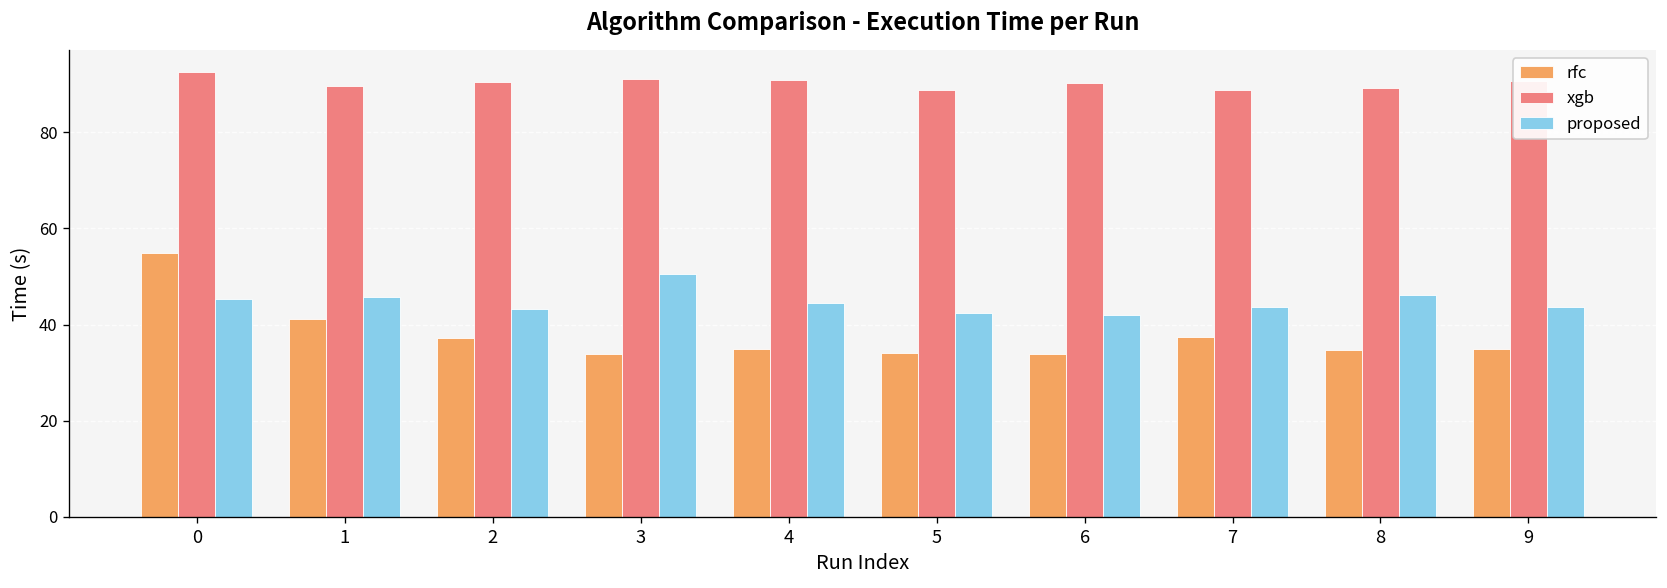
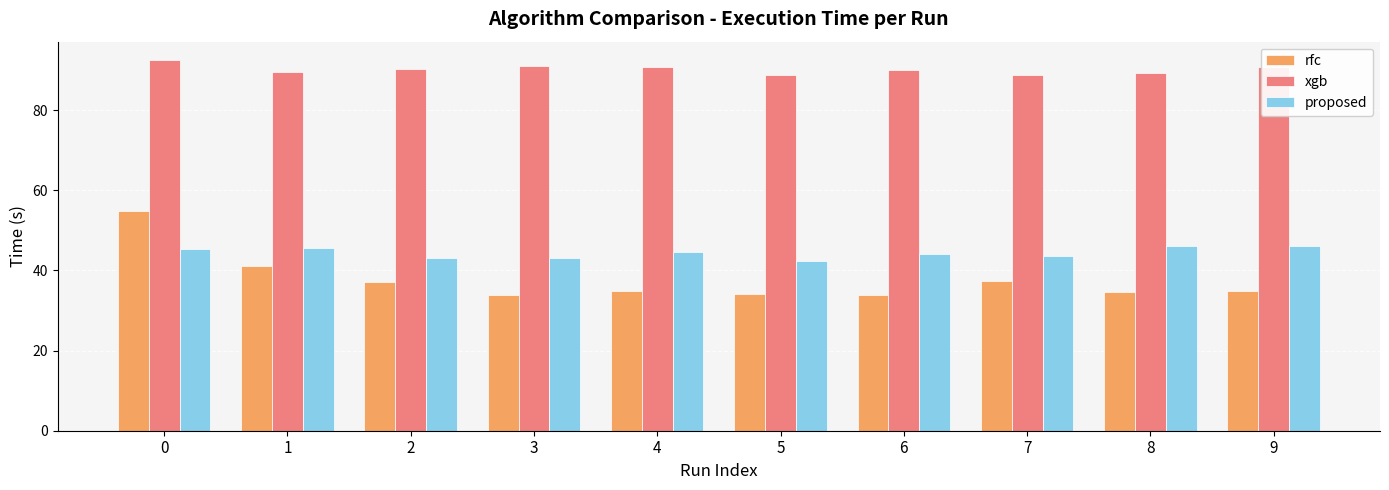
proposed, 3: 50 -> 43
proposed, 6: 42 -> 44
proposed, 9: 44 -> 46
